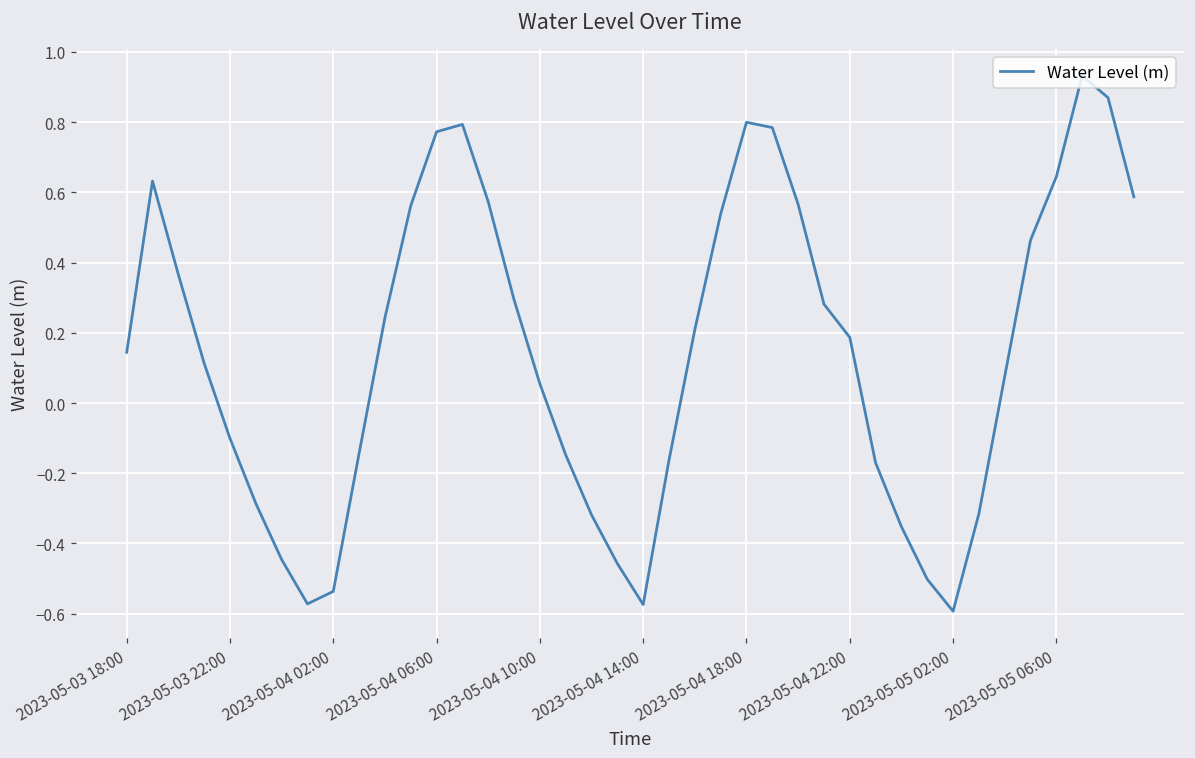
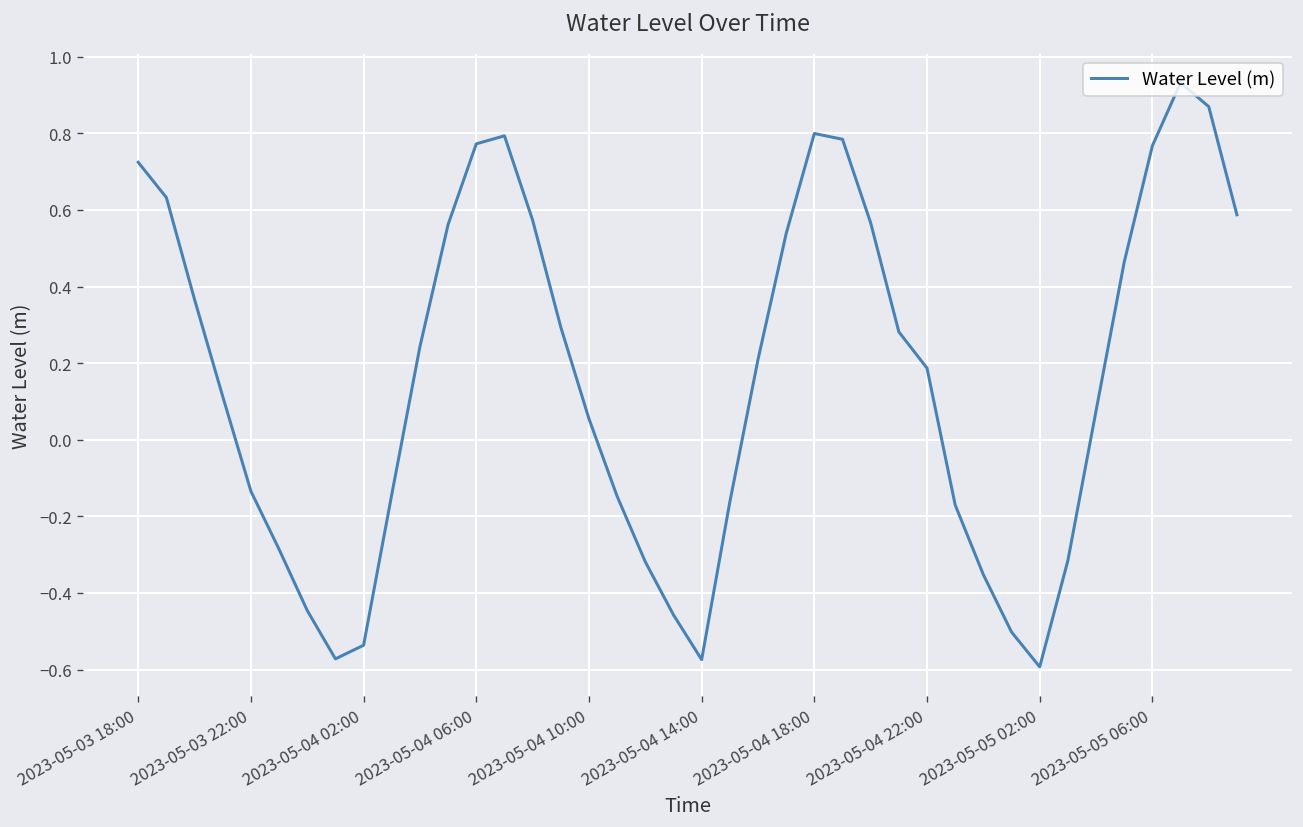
2023-05-03 18:00: 0.14 -> 0.72
2023-05-03 22:00: -0.10 -> -0.13
2023-05-05 06:00: 0.64 -> 0.77
